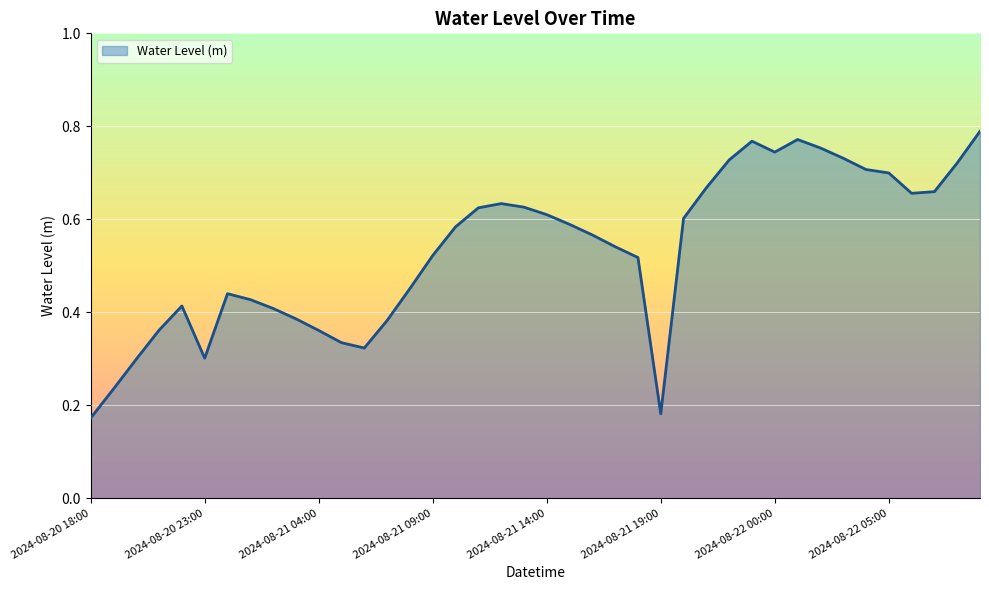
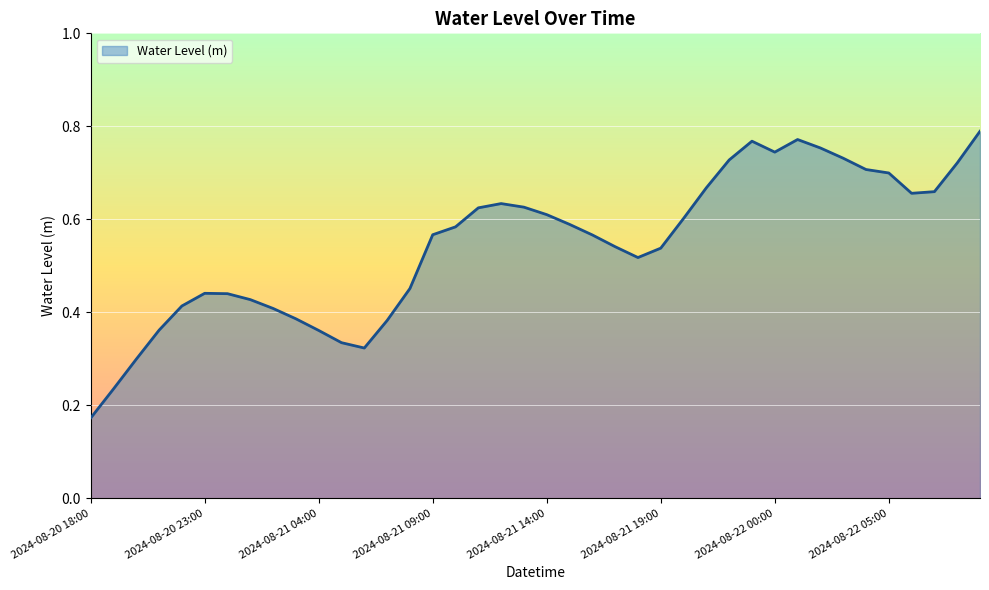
2024-08-20 23:00: 0.30 -> 0.44
2024-08-21 09:00: 0.52 -> 0.57
2024-08-21 19:00: 0.18 -> 0.54
